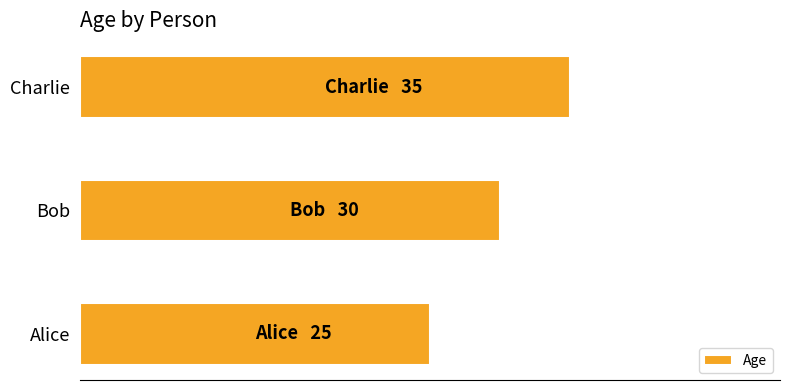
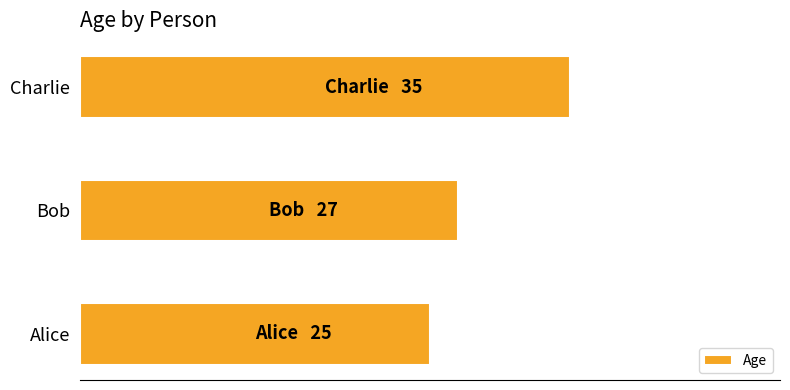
Bob: 30 -> 27
